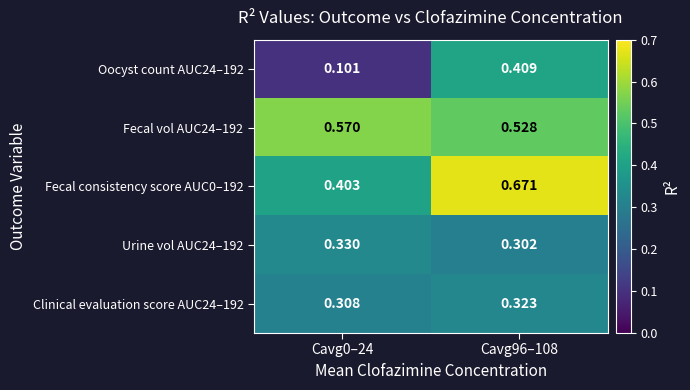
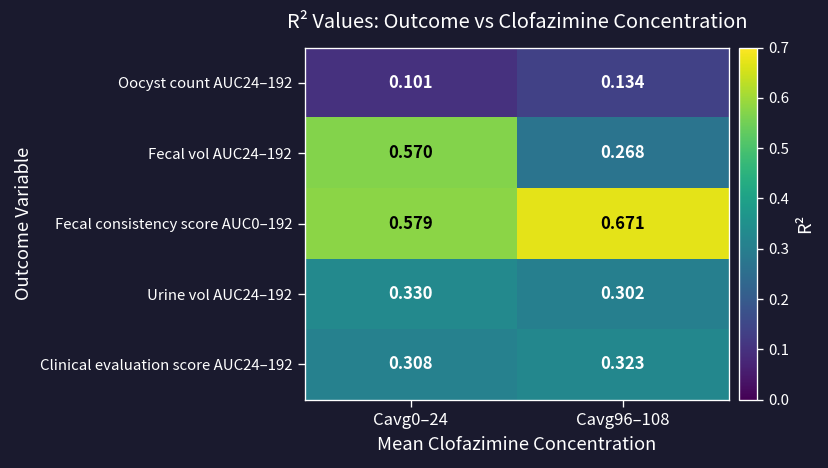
Oocyst count AUC24–192, Cavg96–108: 0.409 -> 0.134
Fecal vol AUC24–192, Cavg96–108: 0.528 -> 0.268
Fecal consistency score AUC0–192, Cavg0–24: 0.403 -> 0.579
